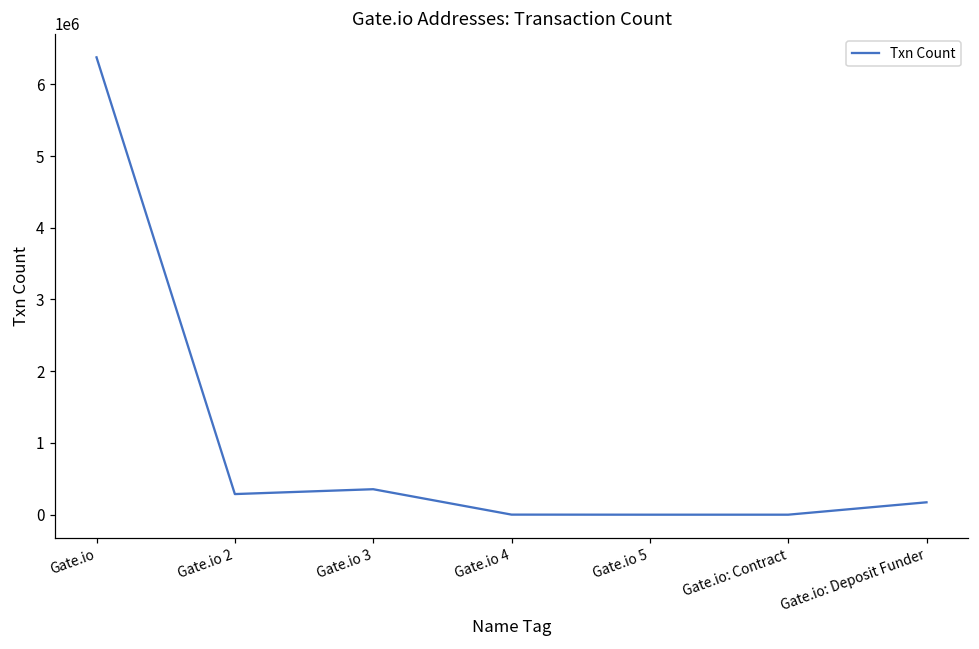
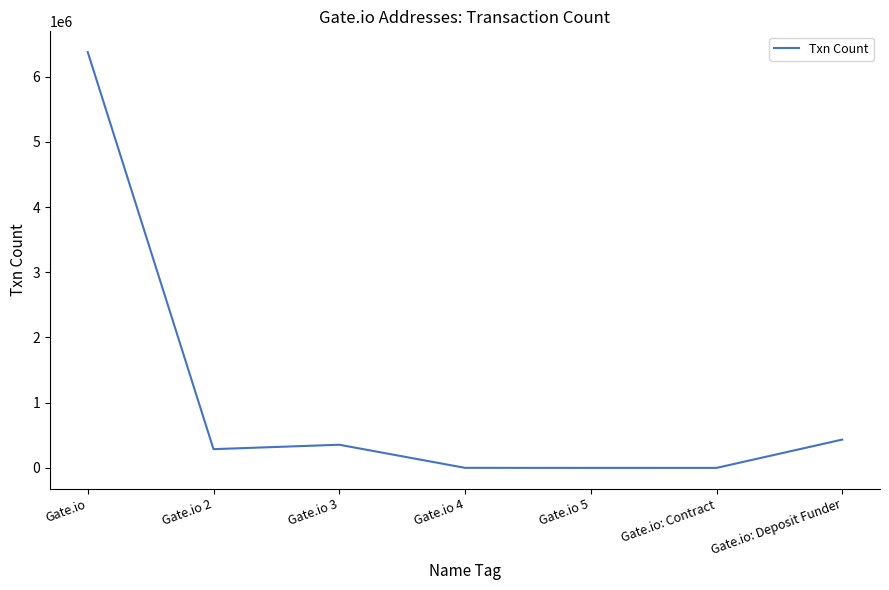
Gate.io: Deposit Funder: 200000 -> 400000
